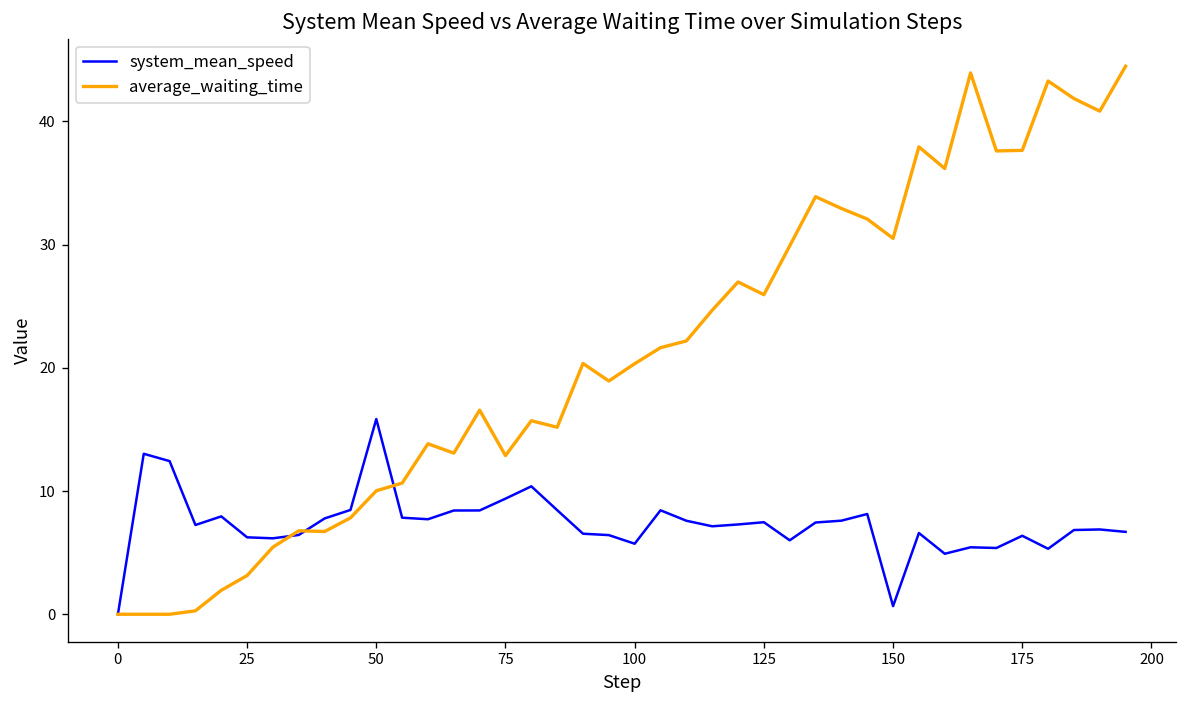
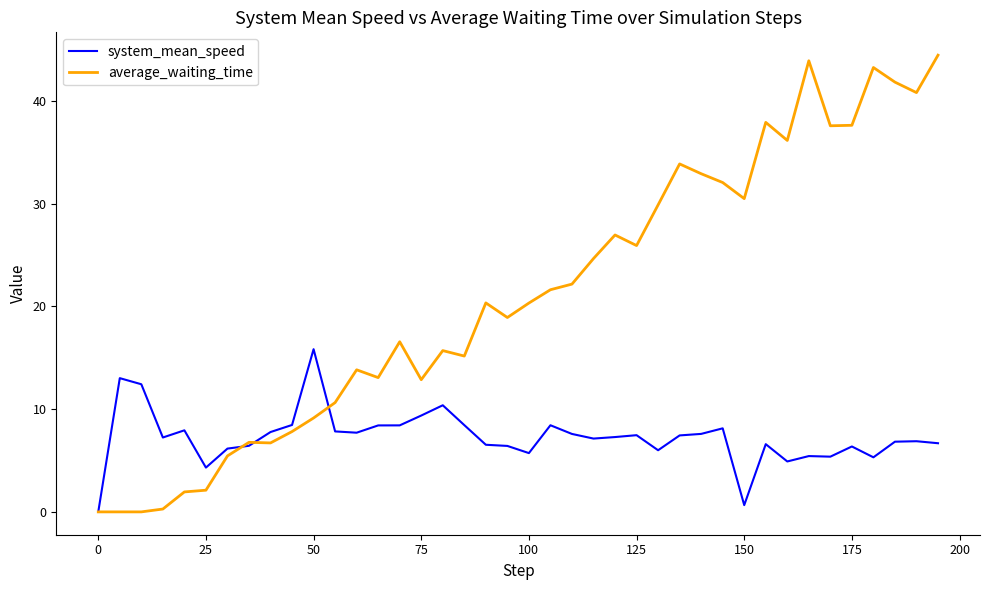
system_mean_speed, 25: 6.2 -> 4.3
average_waiting_time, 25: 3.1 -> 2.1
average_waiting_time, 50: 10.0 -> 9.1
